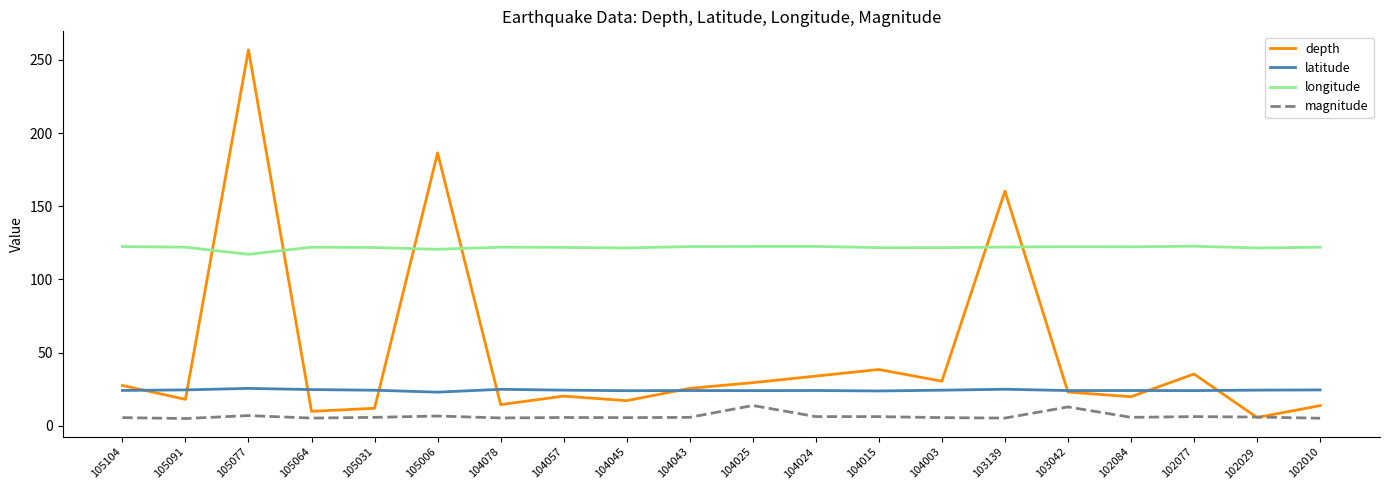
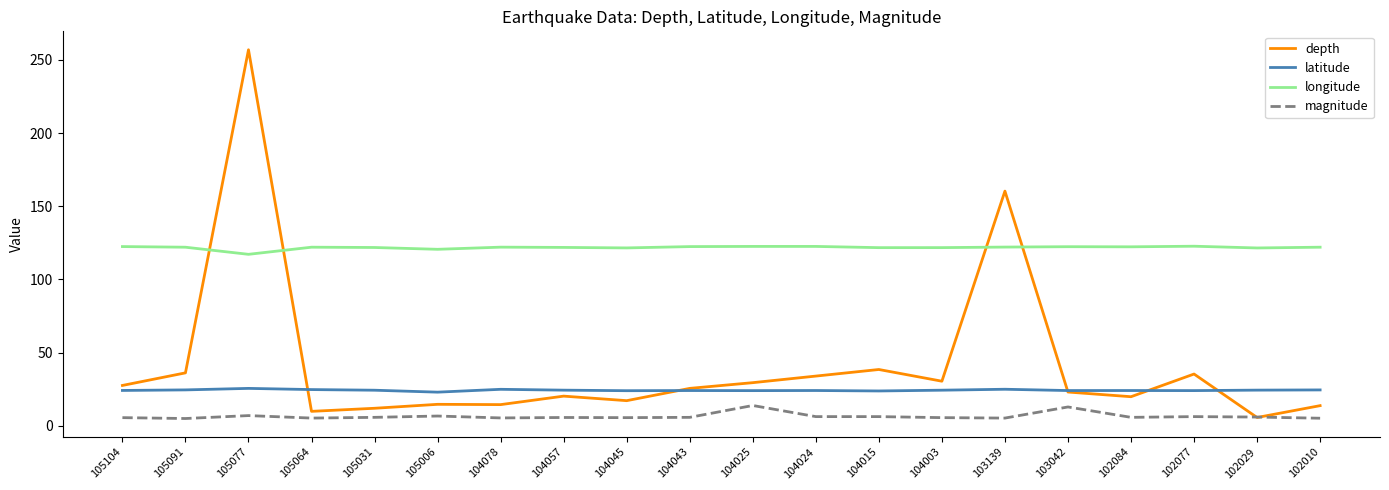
depth, 105091: 18 -> 36
depth, 105006: 186 -> 15
